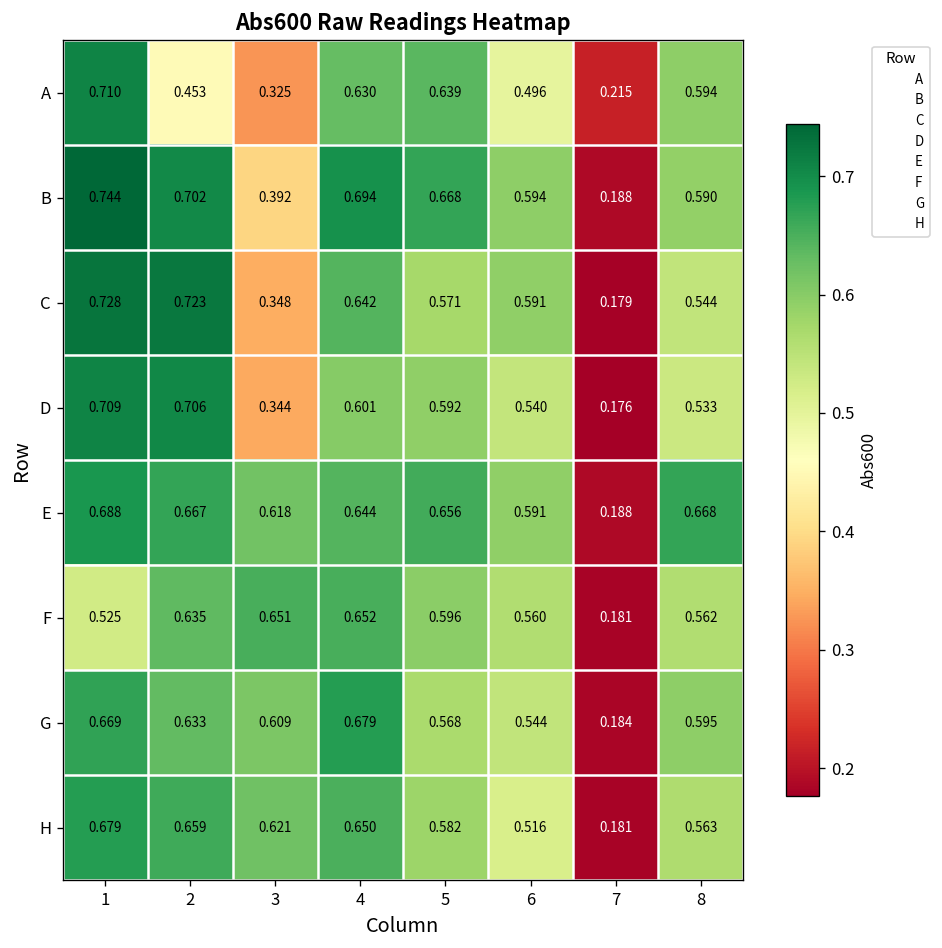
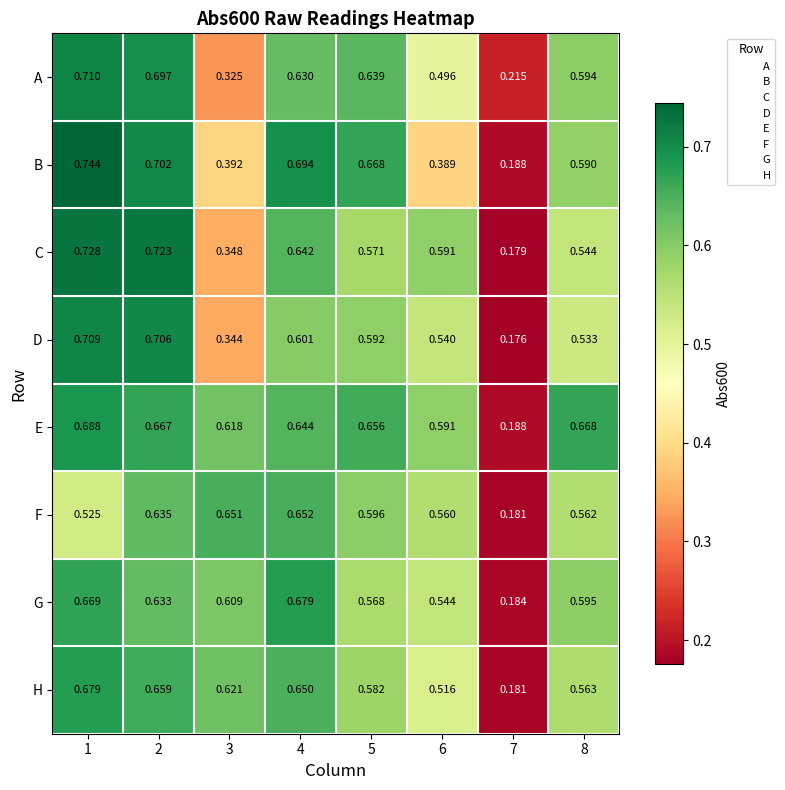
A, 2: 0.453 -> 0.697
B, 6: 0.594 -> 0.389
